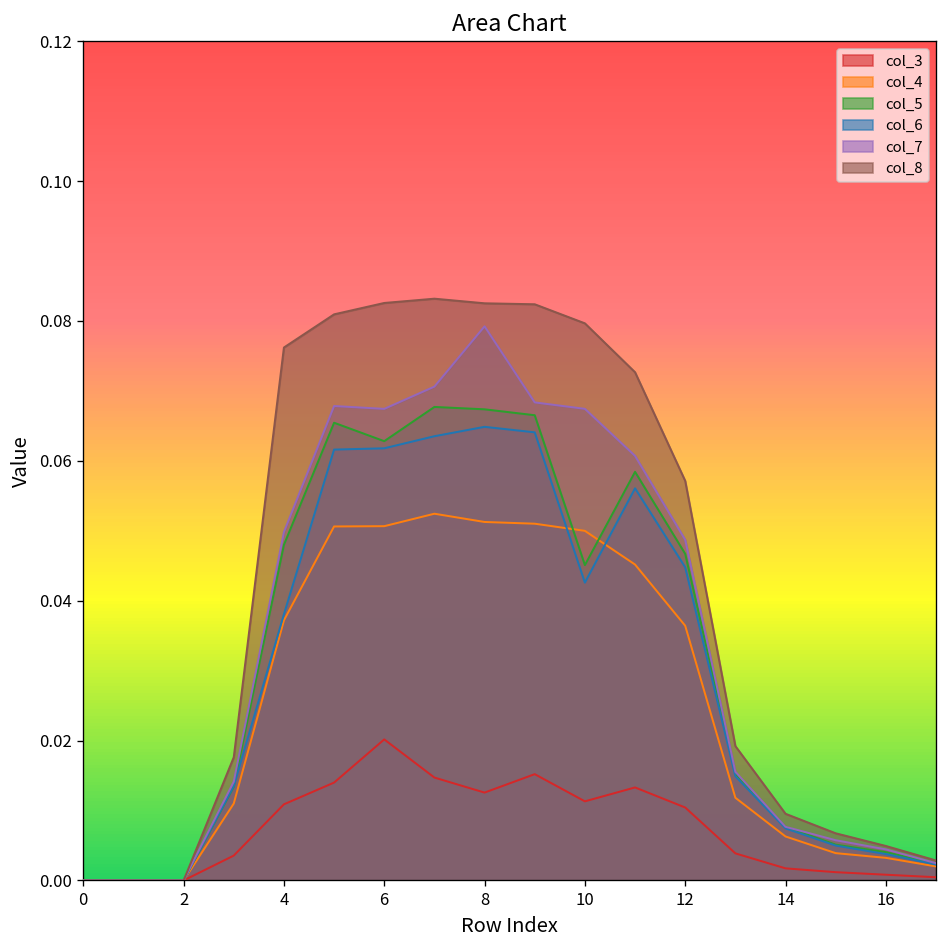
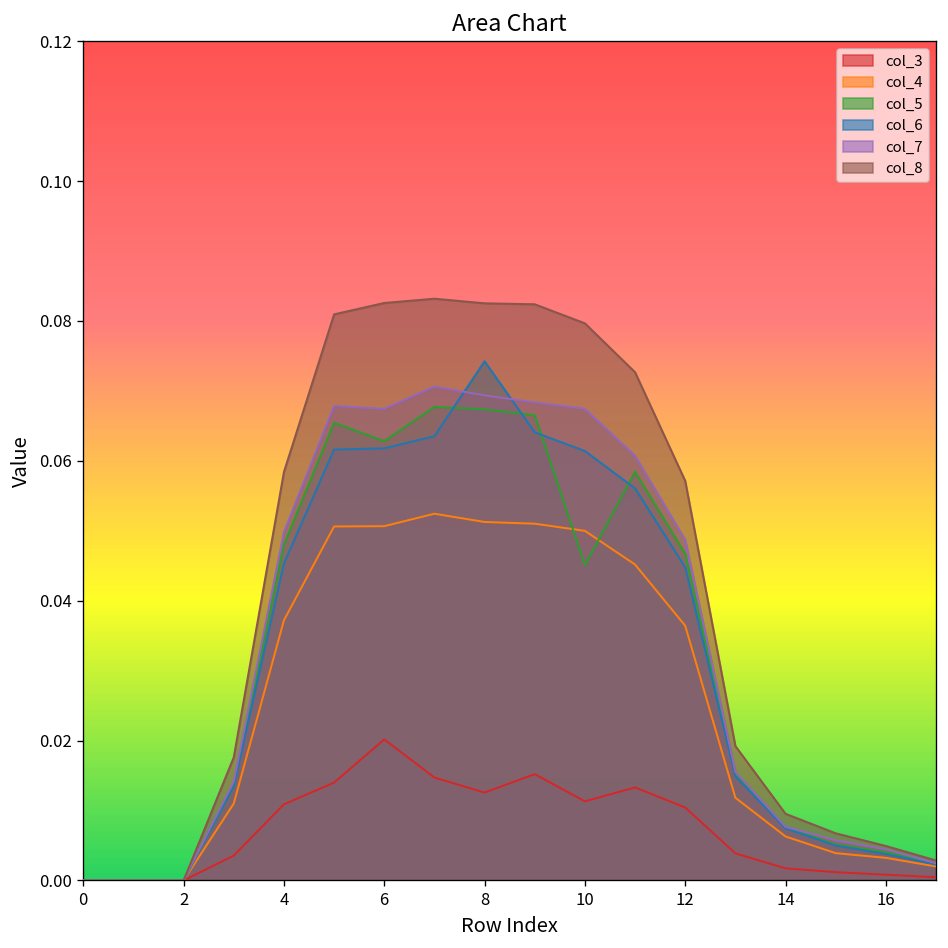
col_6, 4: 0.038 -> 0.045
col_8, 4: 0.076 -> 0.058
col_6, 8: 0.065 -> 0.074
col_7, 8: 0.079 -> 0.069
col_6, 10: 0.043 -> 0.061
